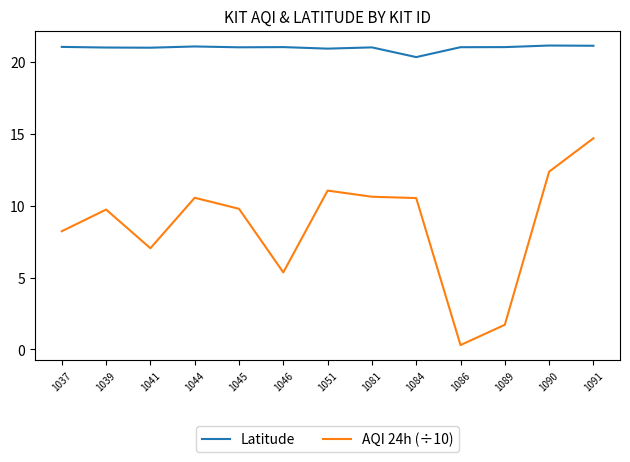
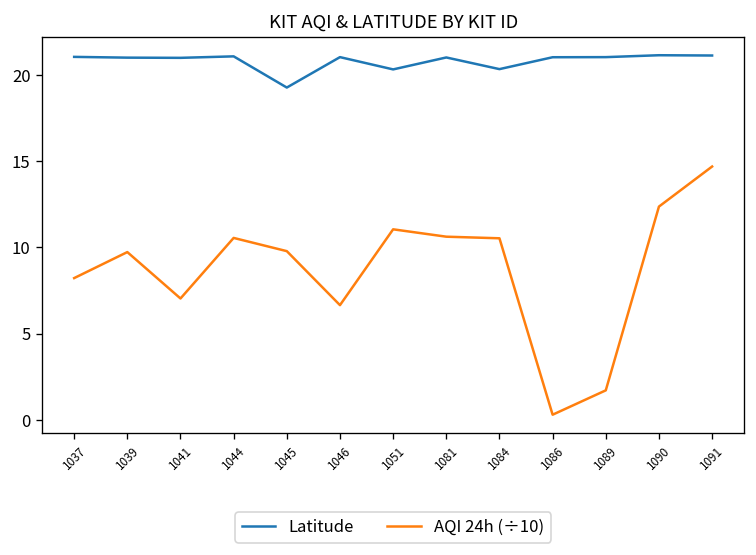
Latitude, 1045: 21.0 -> 19.3
AQI 24h (÷10), 1046: 5.4 -> 6.7
Latitude, 1051: 20.9 -> 20.3
